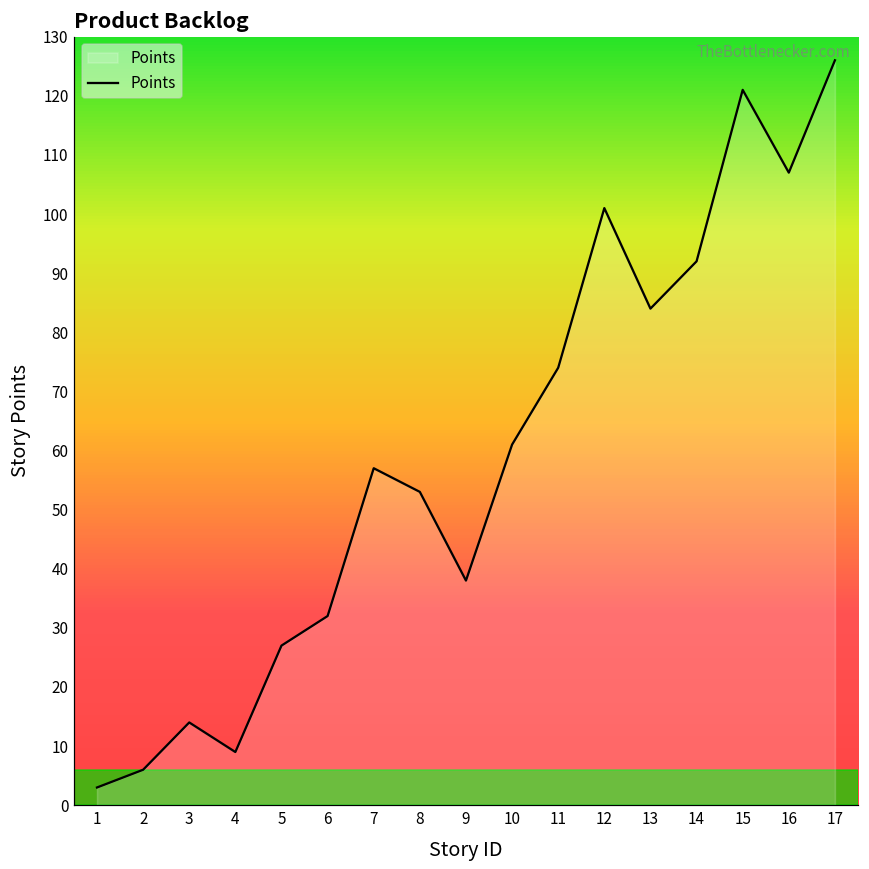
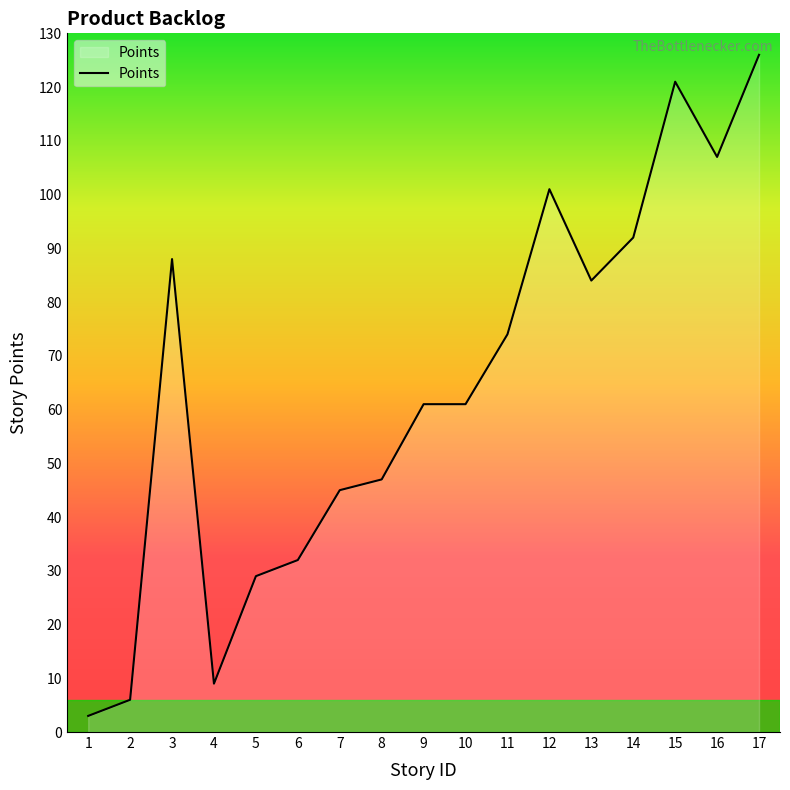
3: 14 -> 88
5: 27 -> 29
7: 57 -> 45
8: 53 -> 47
9: 38 -> 61
